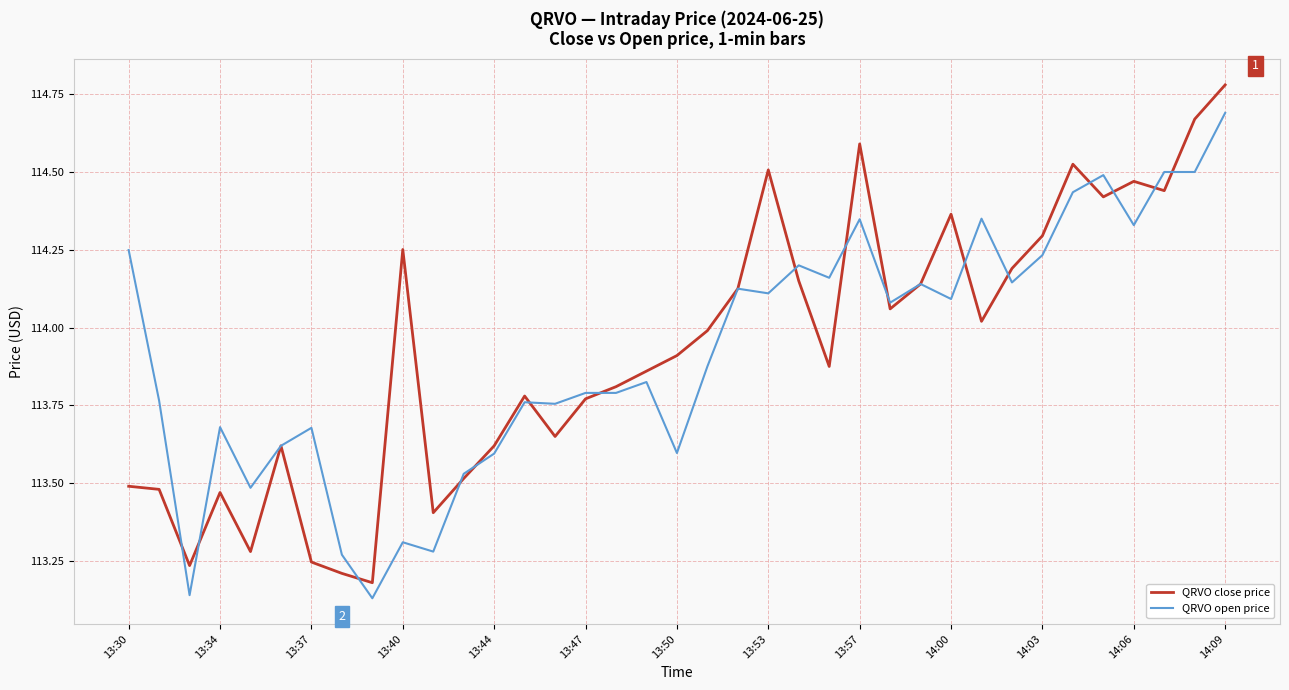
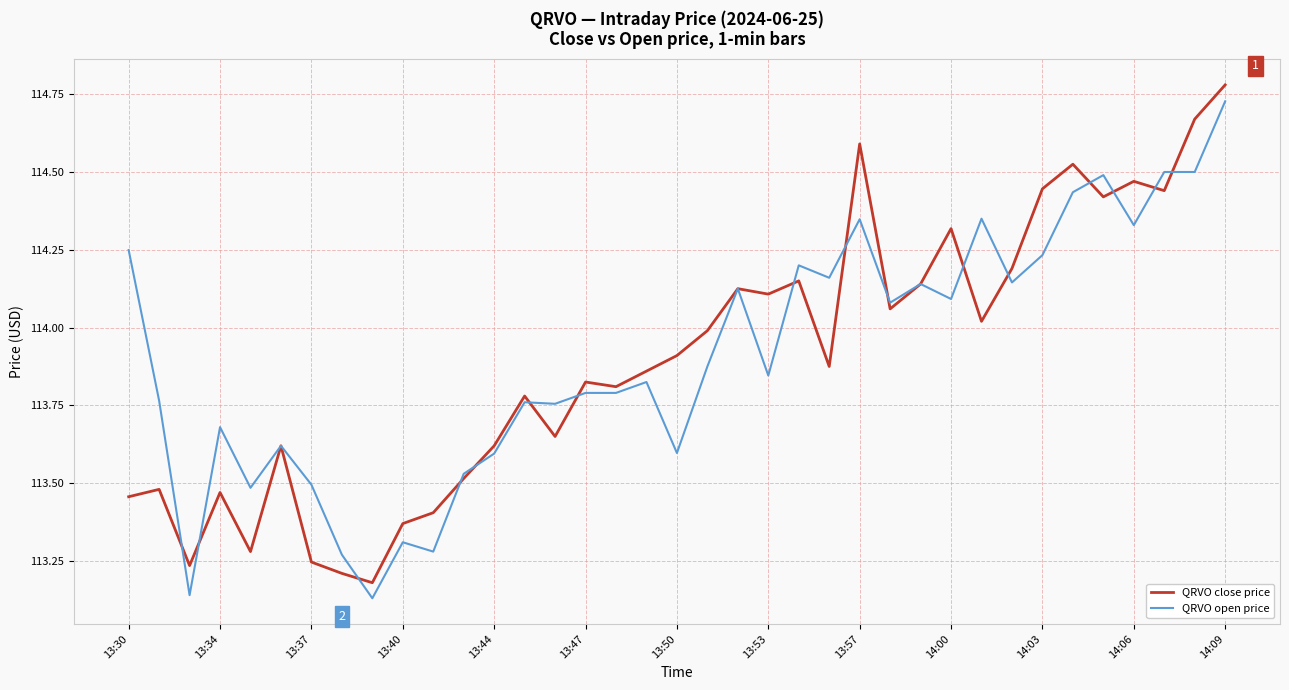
QRVO close price, 13:30: 113.49 -> 113.46
QRVO open price, 13:37: 113.68 -> 113.50
QRVO close price, 13:40: 114.25 -> 113.37
QRVO close price, 13:47: 113.77 -> 113.82
QRVO close price, 13:53: 114.51 -> 114.11
QRVO open price, 13:53: 114.11 -> 113.85
QRVO close price, 14:00: 114.36 -> 114.32
QRVO close price, 14:03: 114.29 -> 114.45
QRVO open price, 14:09: 114.69 -> 114.73
